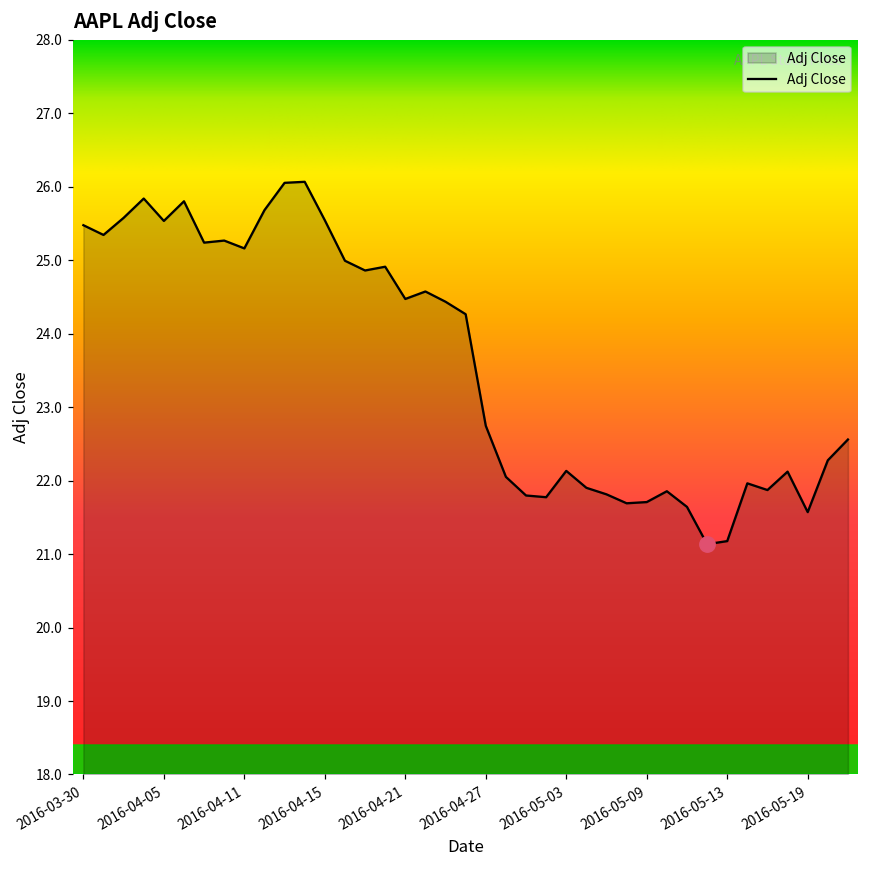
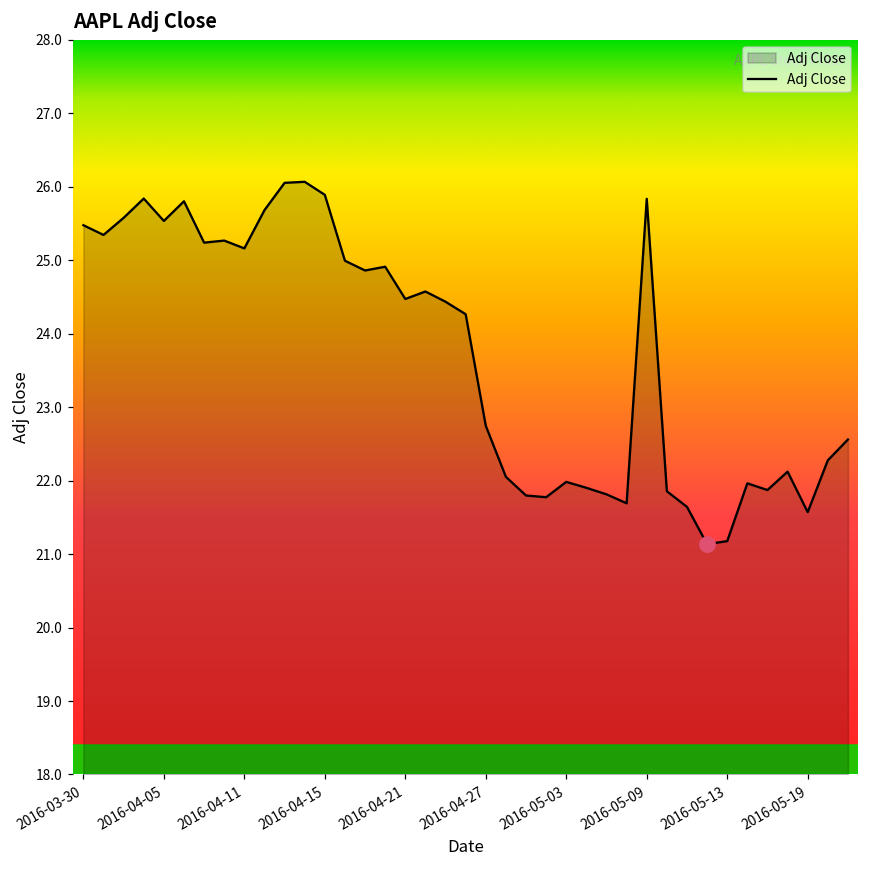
Adj Close, 2016-04-15: 25.5 -> 25.9
Adj Close, 2016-05-03: 22.1 -> 22.0
Adj Close, 2016-05-09: 21.7 -> 25.8
